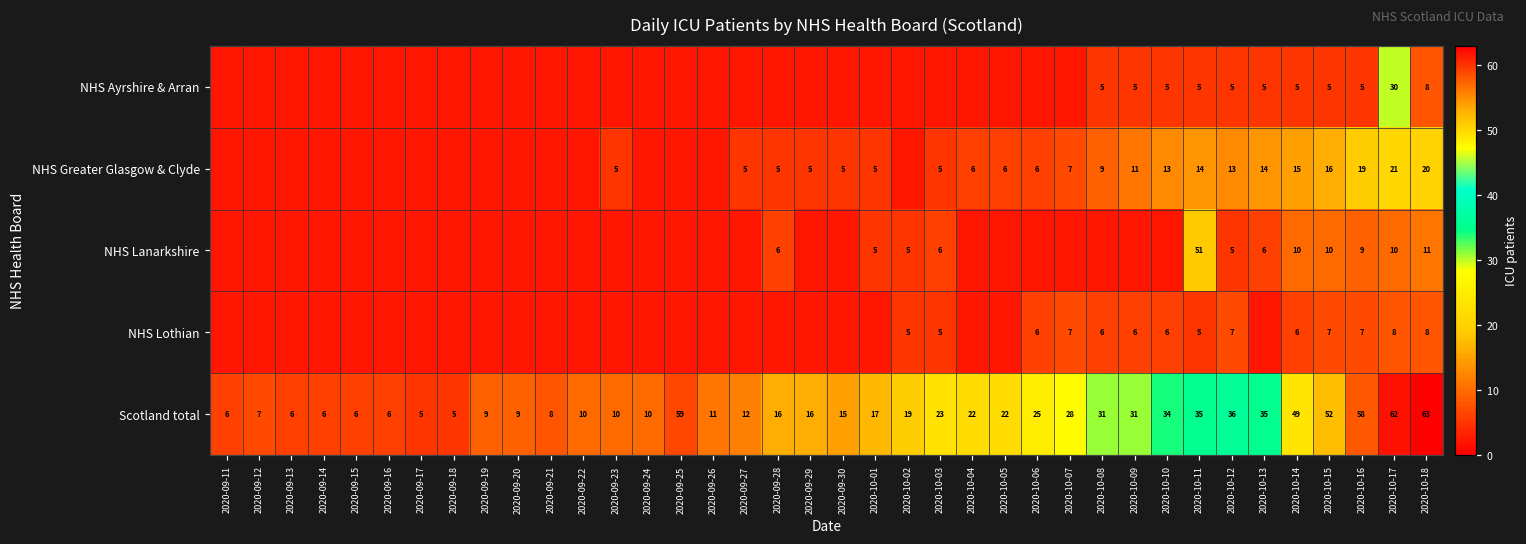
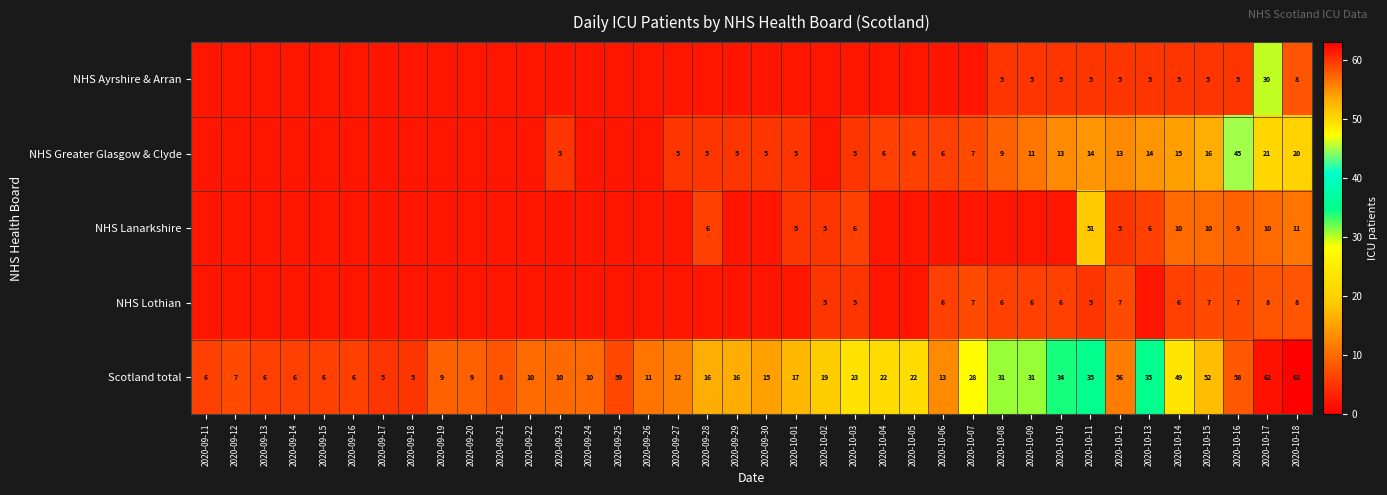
NHS Greater Glasgow & Clyde, 2020-10-16: 19 -> 45
Scotland total, 2020-10-06: 25 -> 13
Scotland total, 2020-10-12: 36 -> 56
